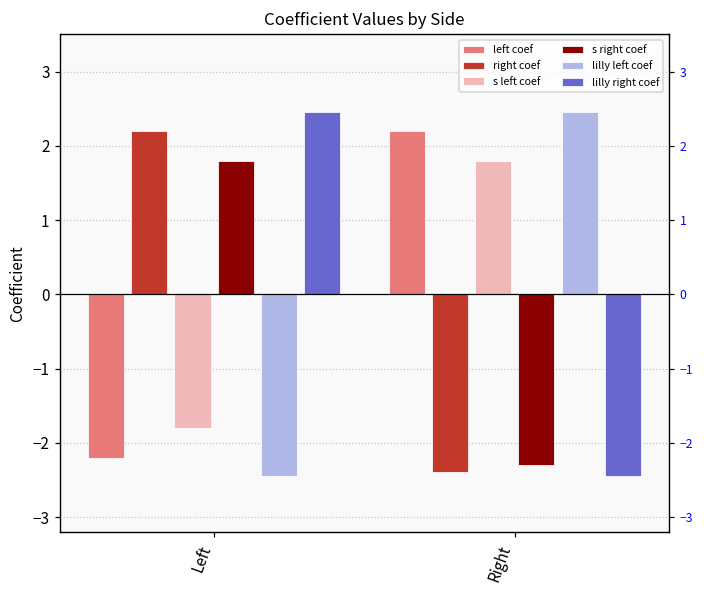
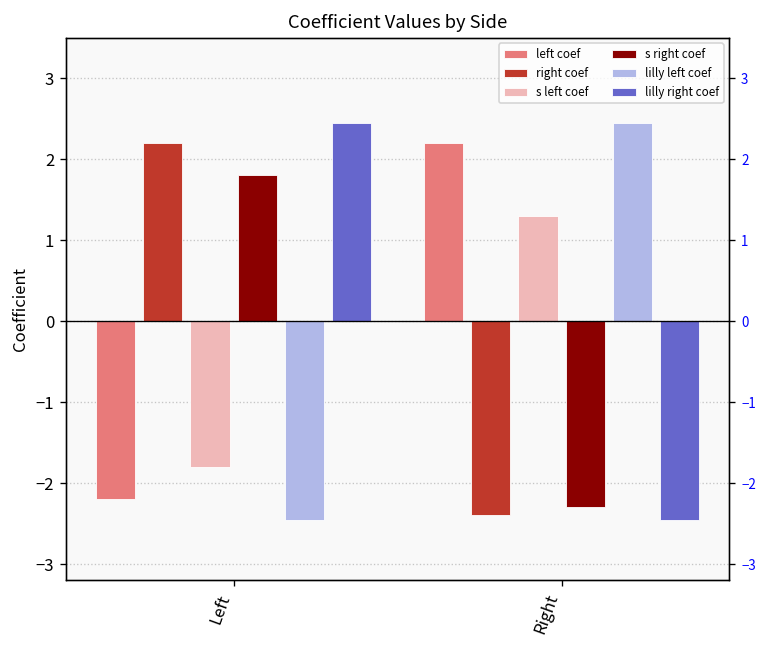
s left coef, Right: 1.8 -> 1.3
